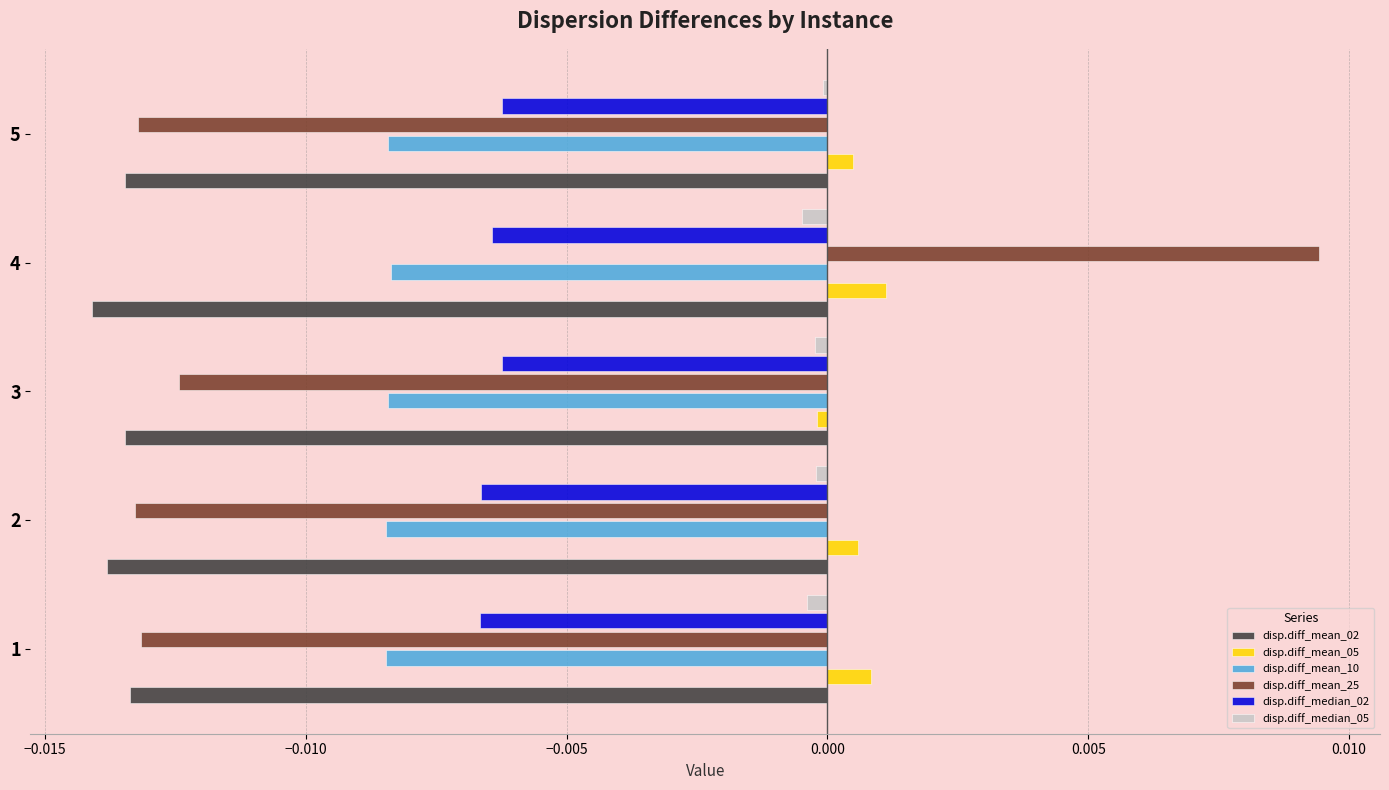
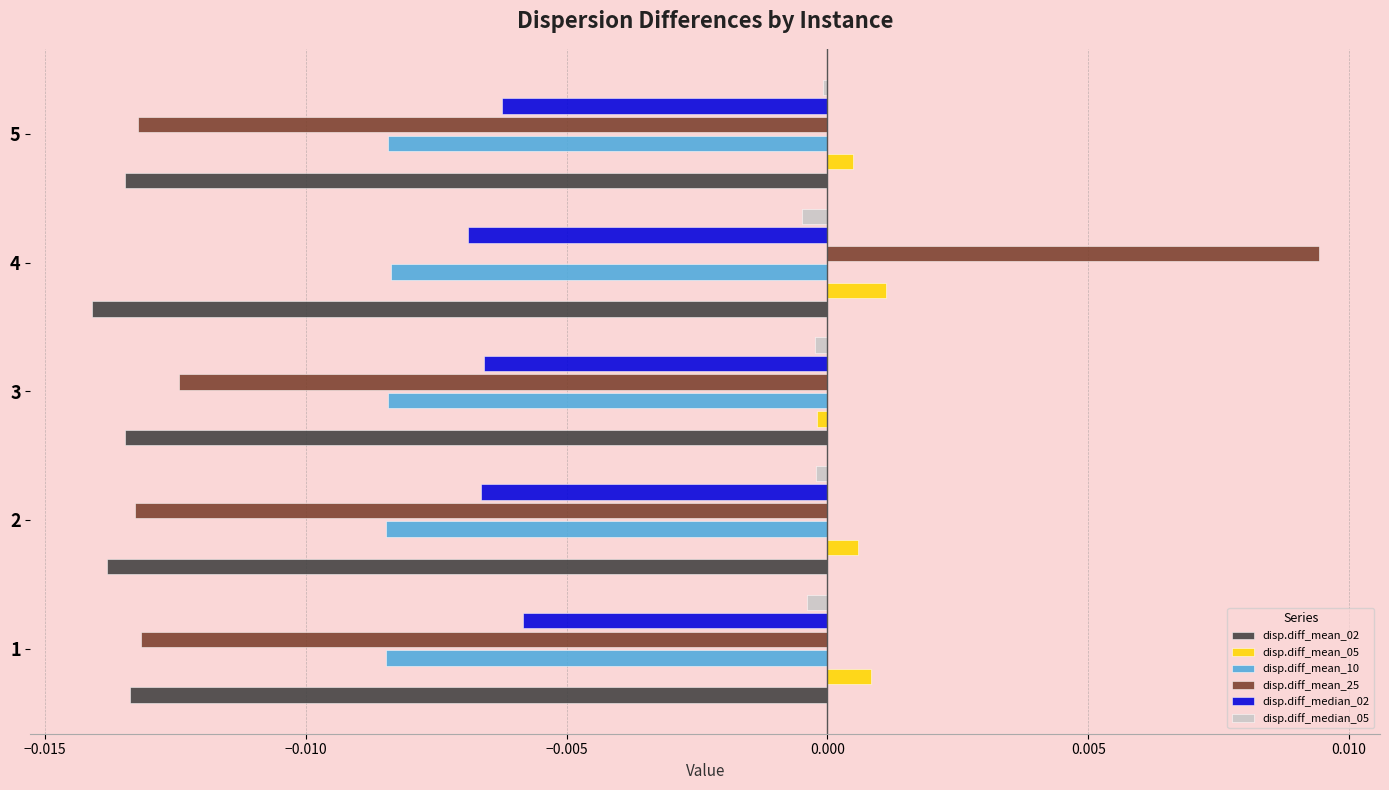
disp.diff_median_02, 4: -0.0064 -> -0.0069
disp.diff_median_02, 3: -0.0062 -> -0.0066
disp.diff_median_02, 1: -0.0067 -> -0.0058
